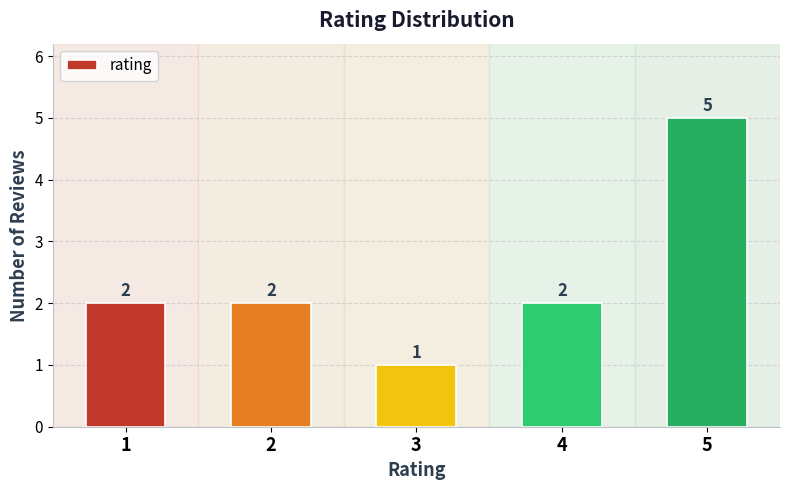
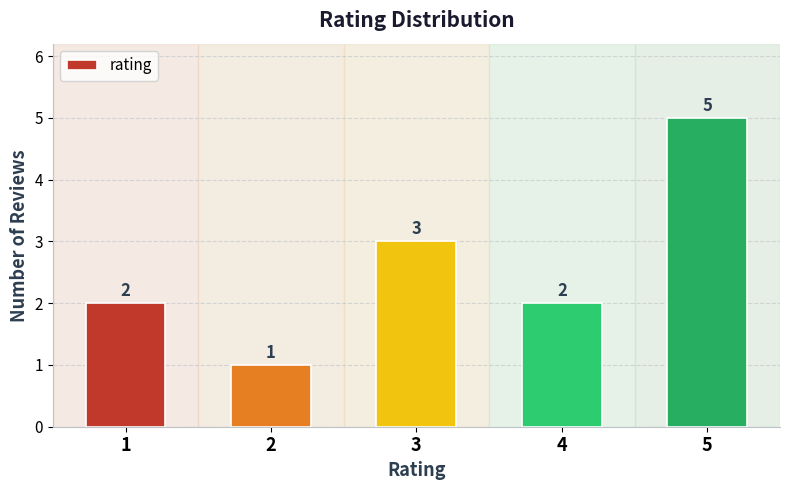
2: 2 -> 1
3: 1 -> 3
